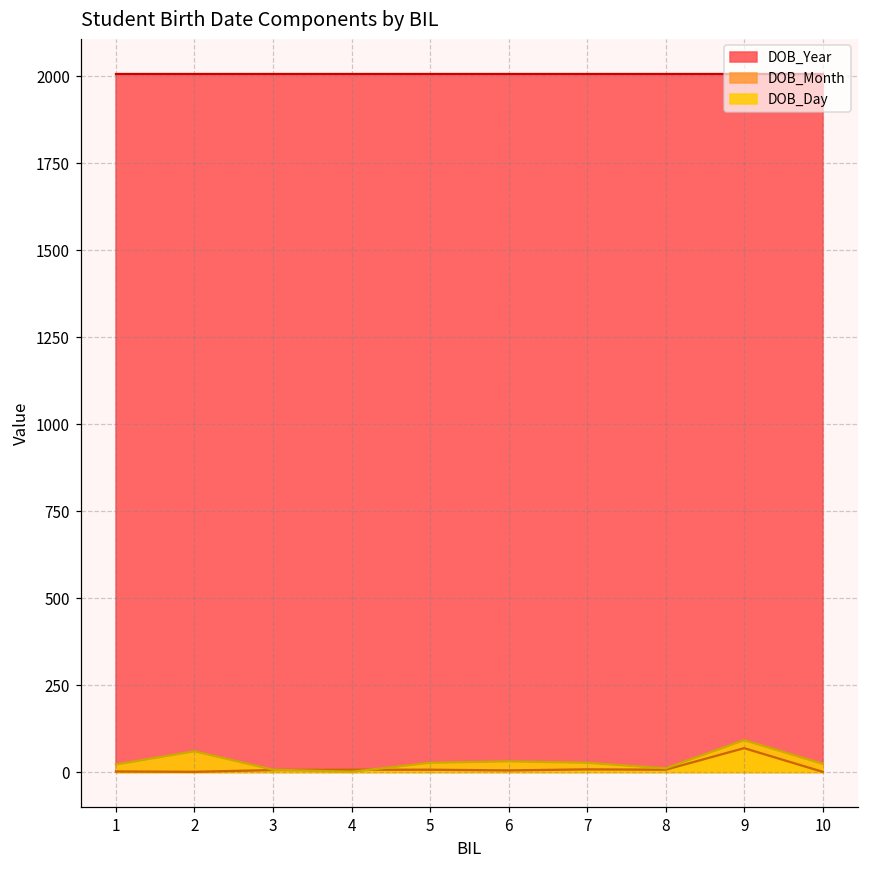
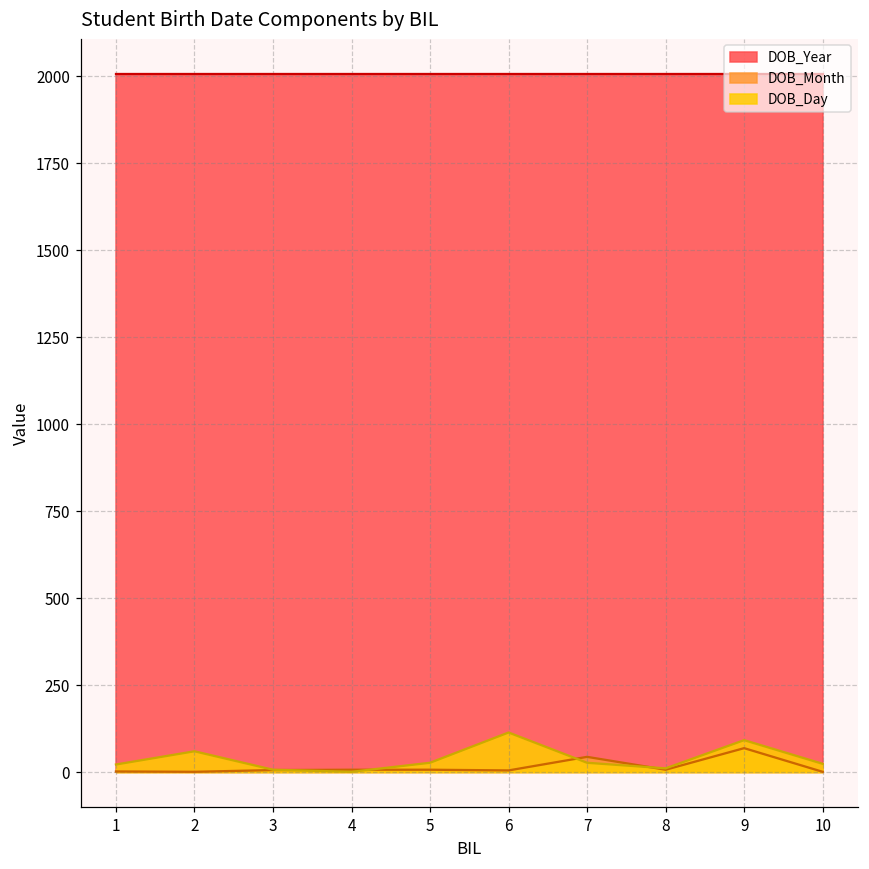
DOB_Day, 6: 30 -> 110
DOB_Month, 7: 10 -> 40
